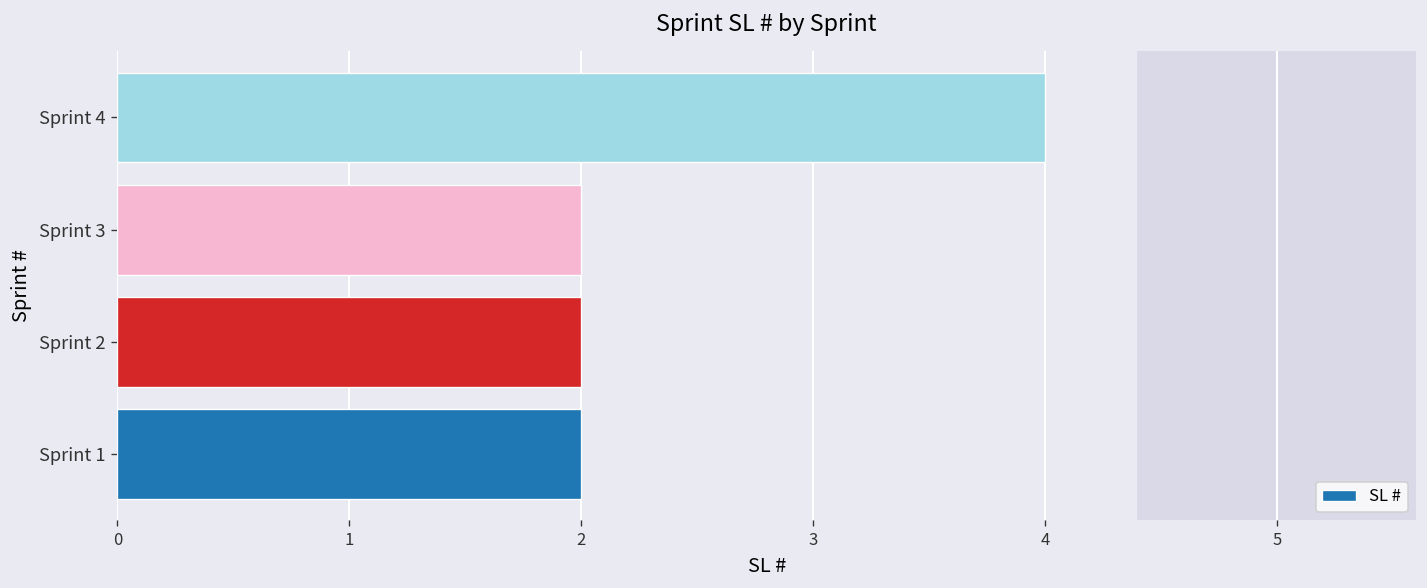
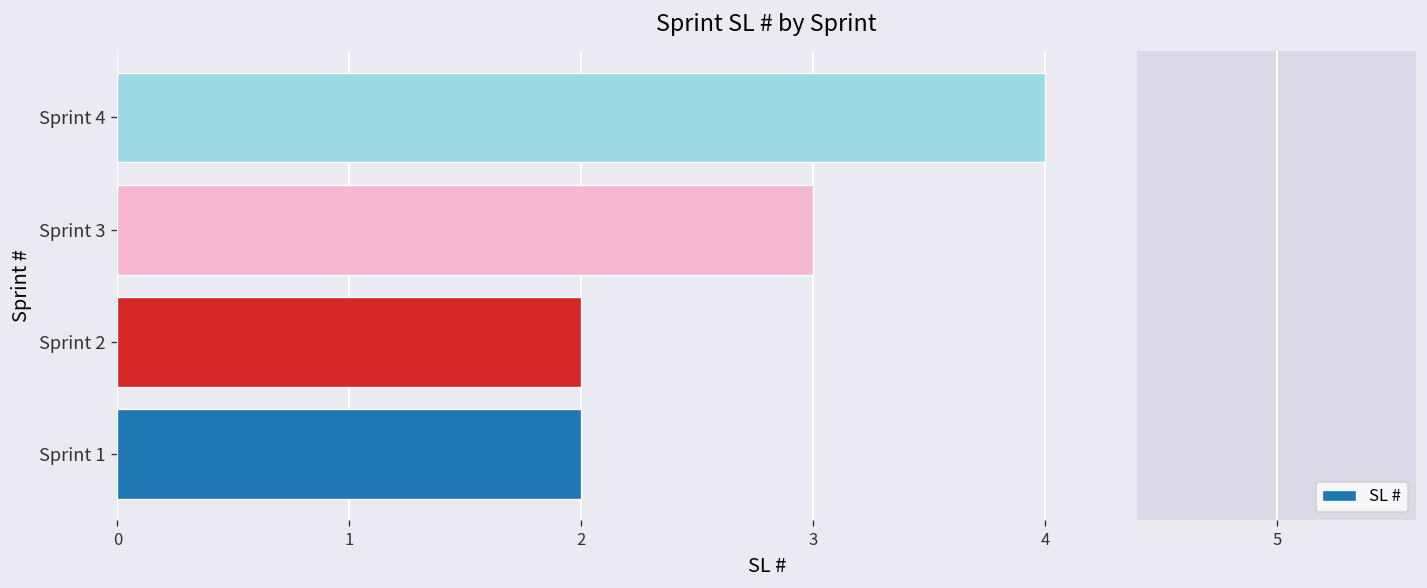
Sprint 3: 2 -> 3
